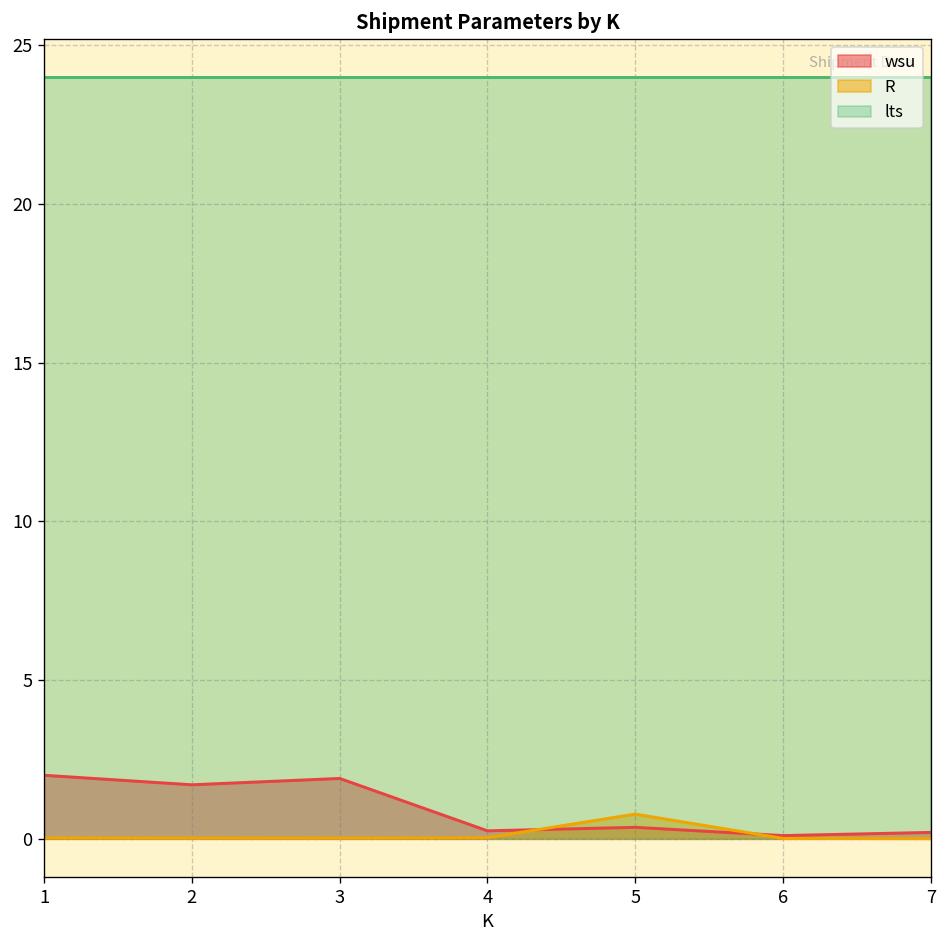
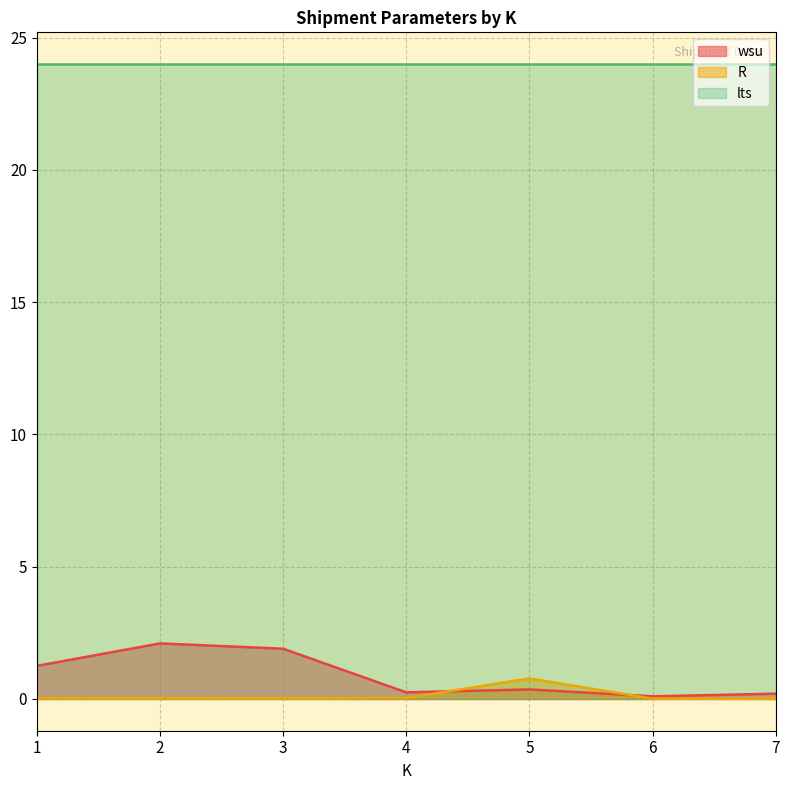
wsu, 1: 2.0 -> 1.3
wsu, 2: 1.7 -> 2.1
